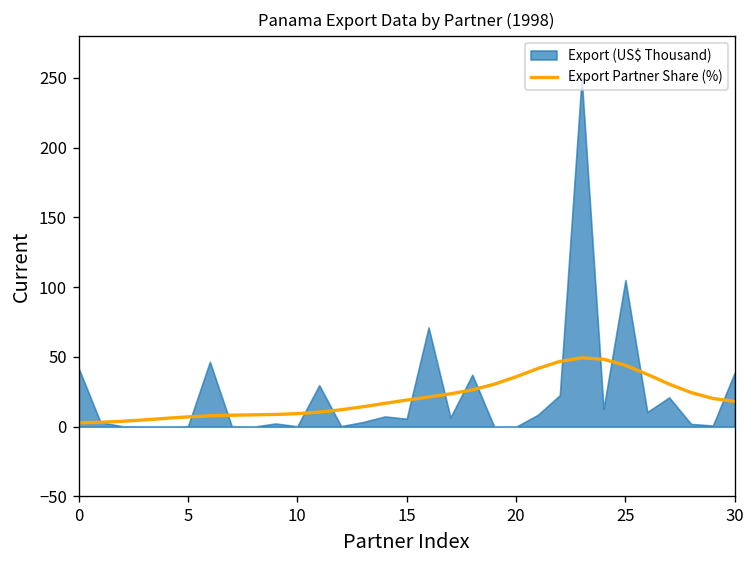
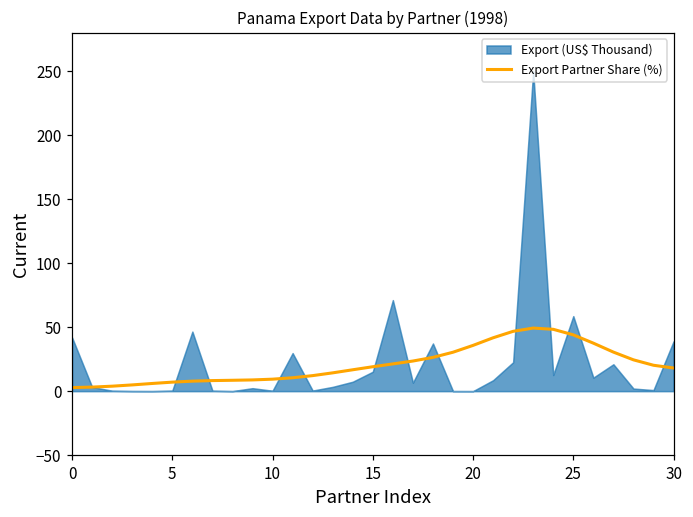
Export (US$ Thousand), 15: 6 -> 15
Export (US$ Thousand), 25: 105 -> 59
